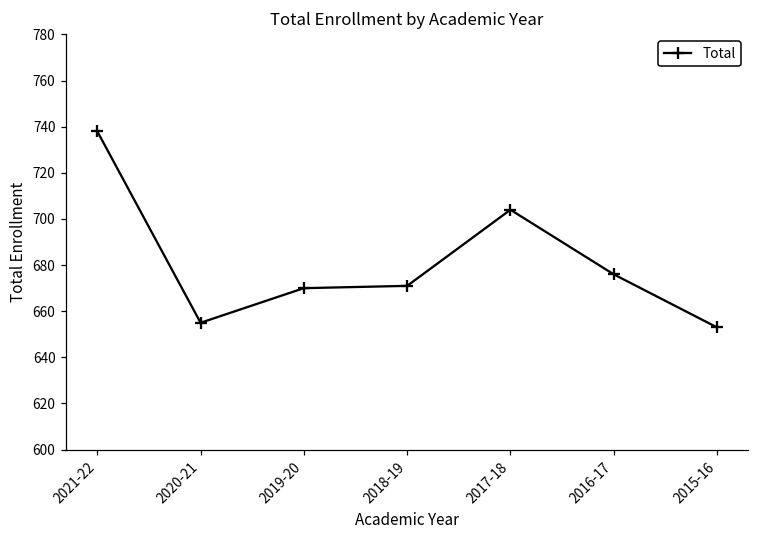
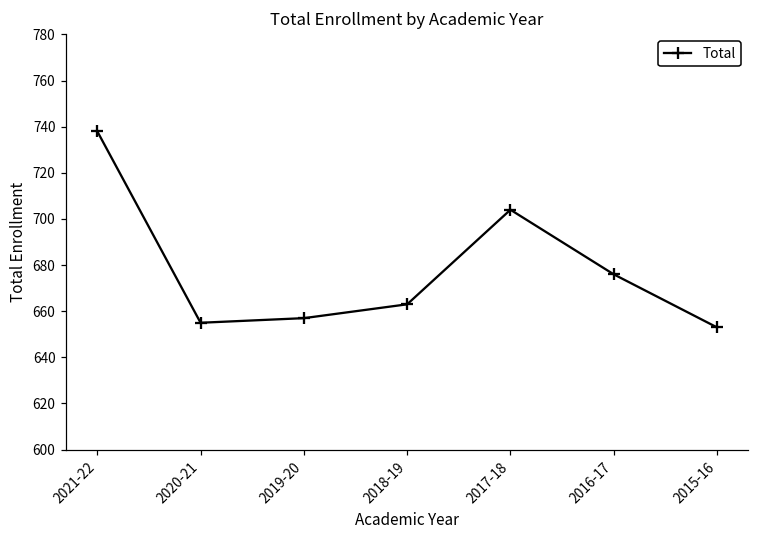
2019-20: 670 -> 657
2018-19: 671 -> 663
